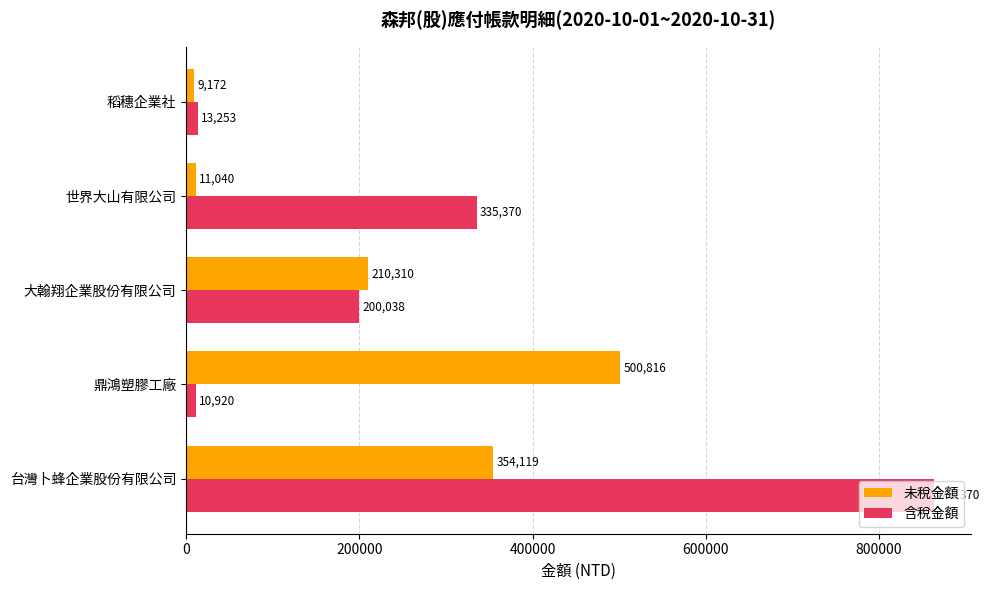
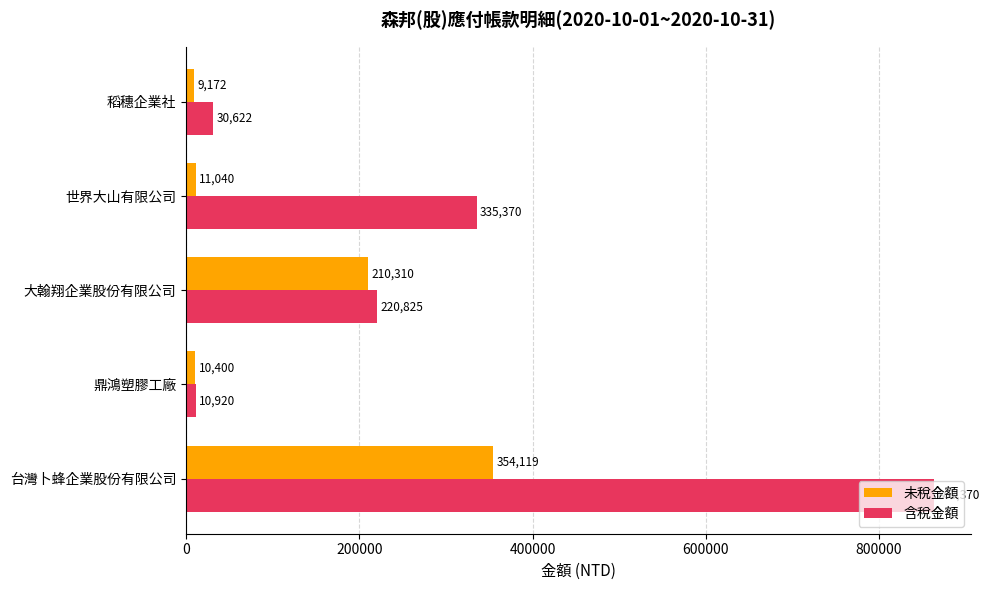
含稅金額, 稻穗企業社: 13,253 -> 30,622
含稅金額, 大翰翔企業股份有限公司: 200,038 -> 220,825
未稅金額, 鼎鴻塑膠工廠: 500,816 -> 10,400
